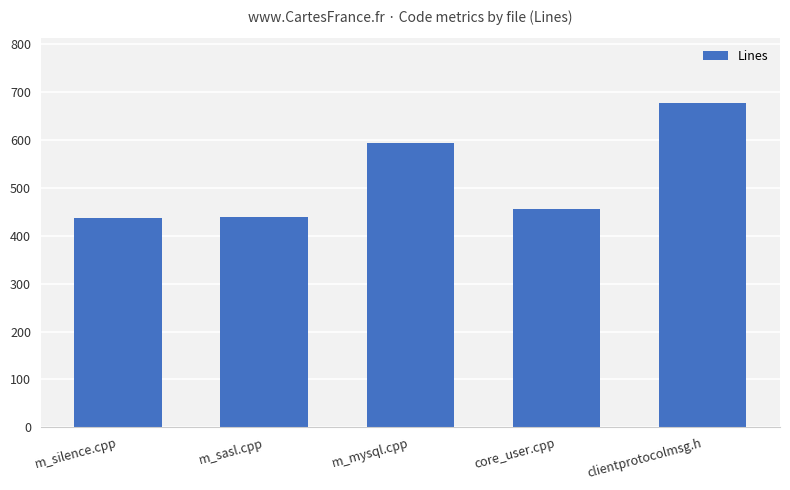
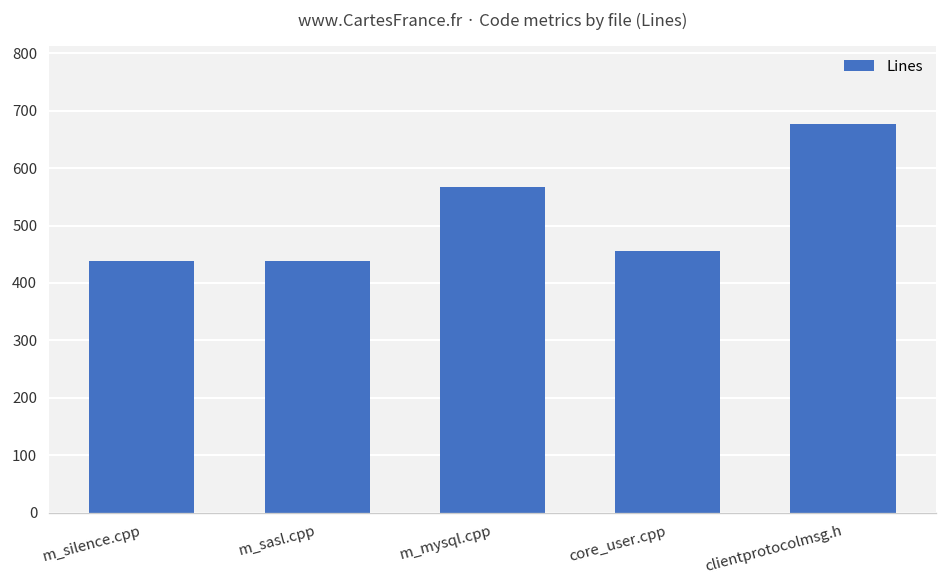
m_mysql.cpp: 590 -> 570
